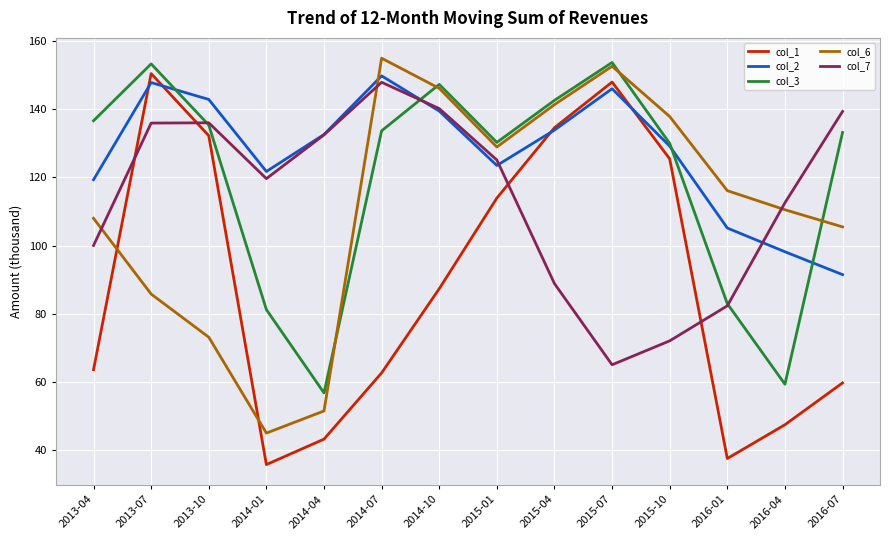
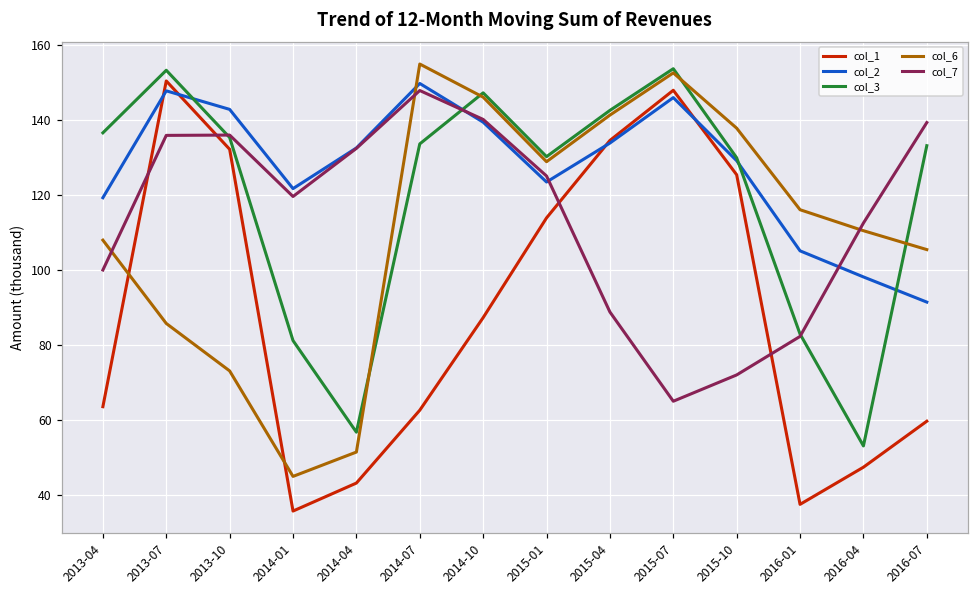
col_3, 2016-04: 59 -> 53
